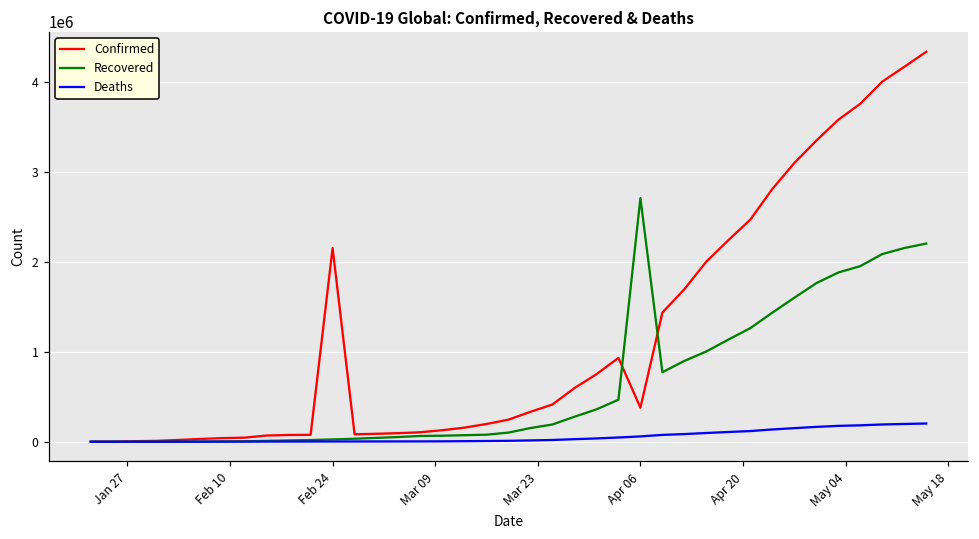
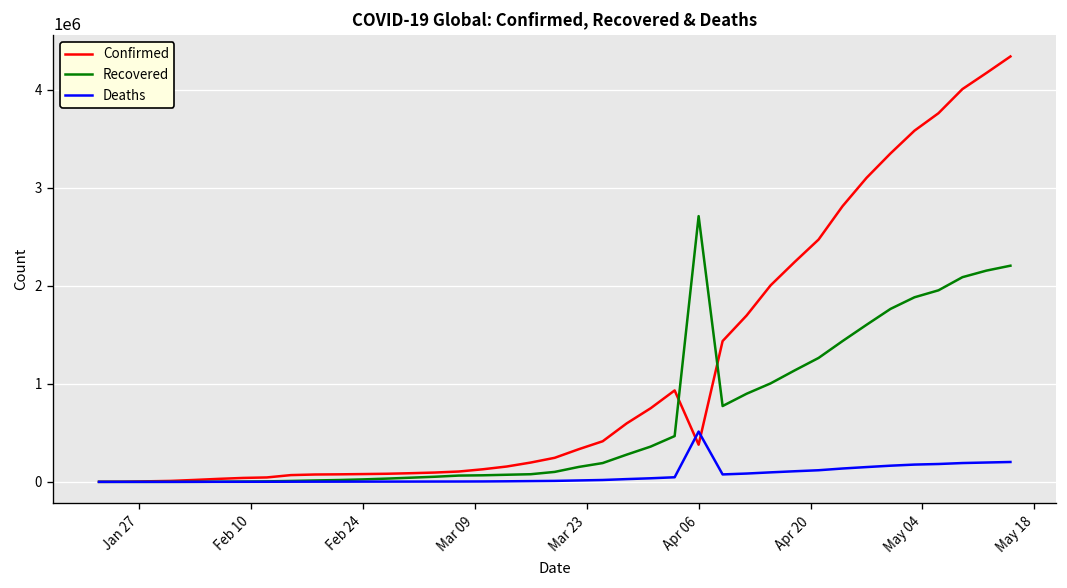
Confirmed, Feb 24: 2200000 -> 100000
Deaths, Apr 06: 100000 -> 500000
